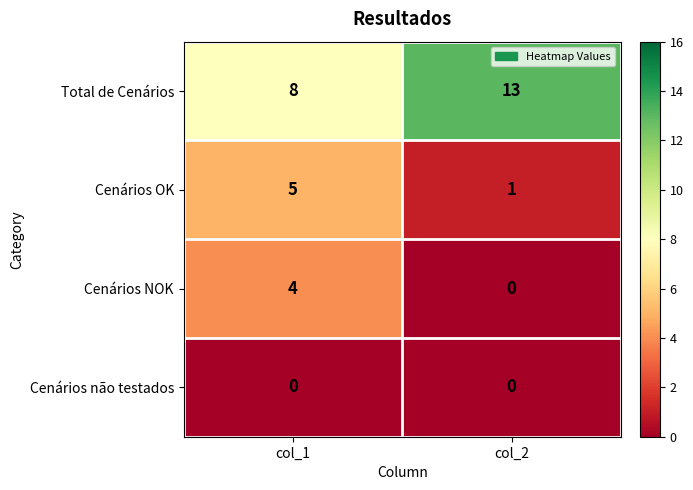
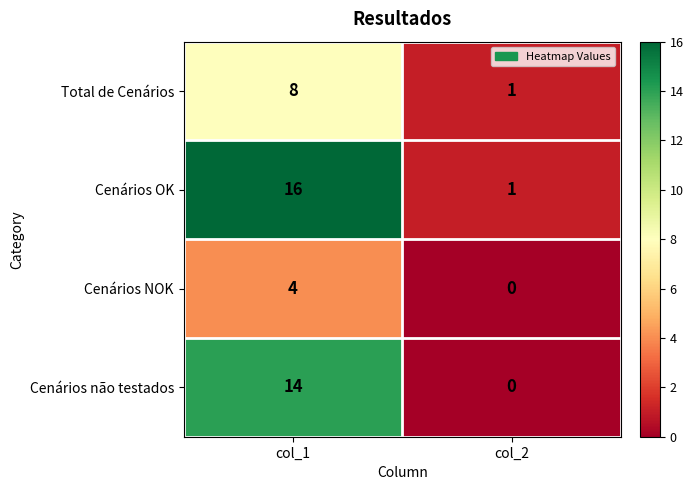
Total de Cenários, col_2: 13 -> 1
Cenários OK, col_1: 5 -> 16
Cenários não testados, col_1: 0 -> 14
